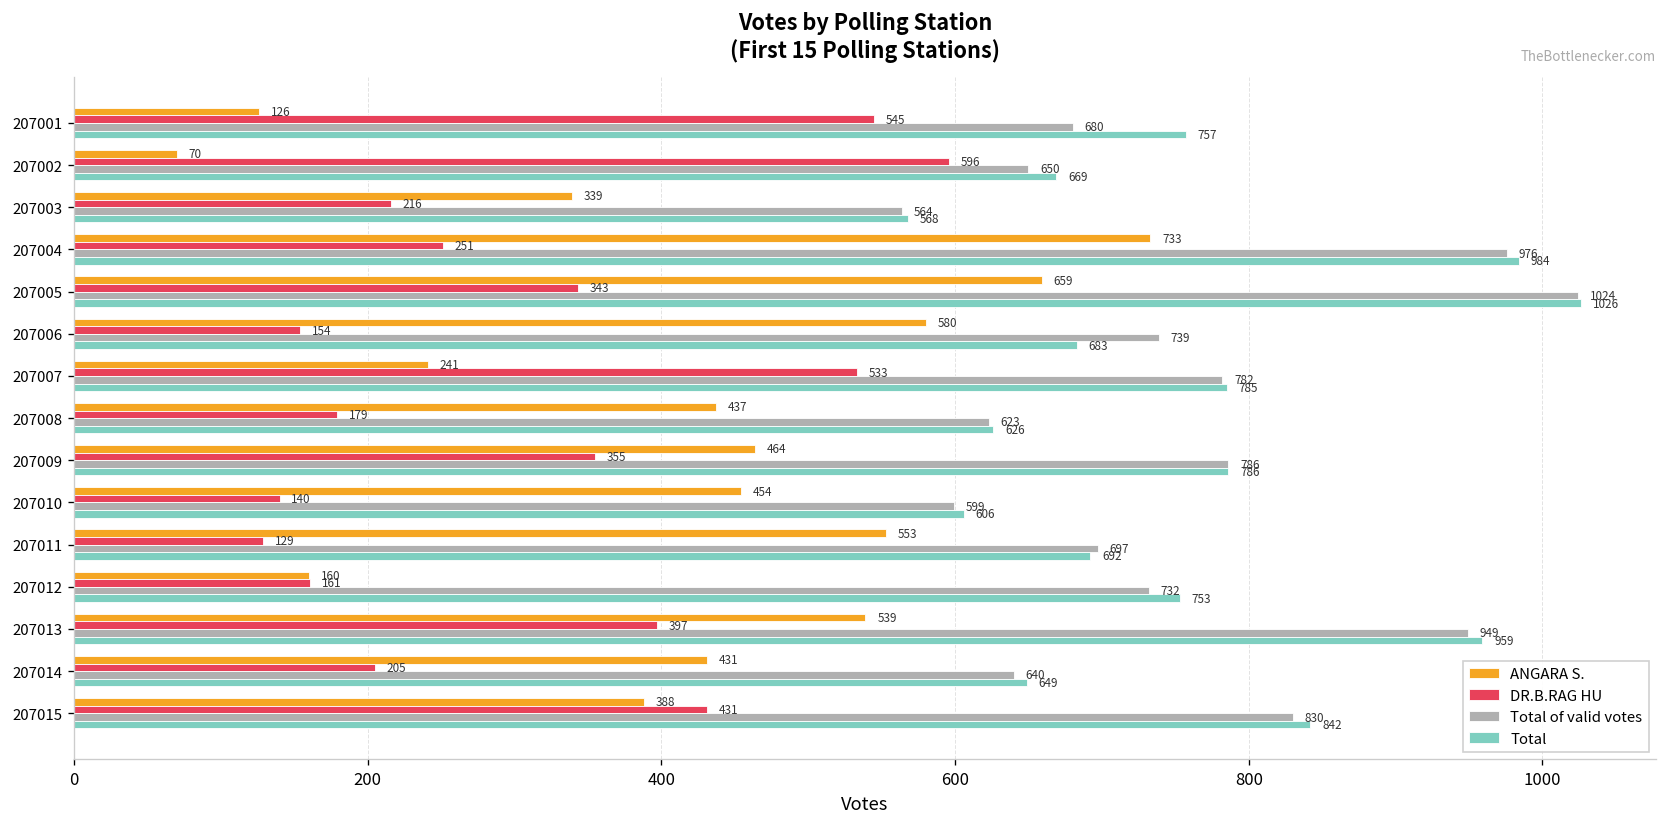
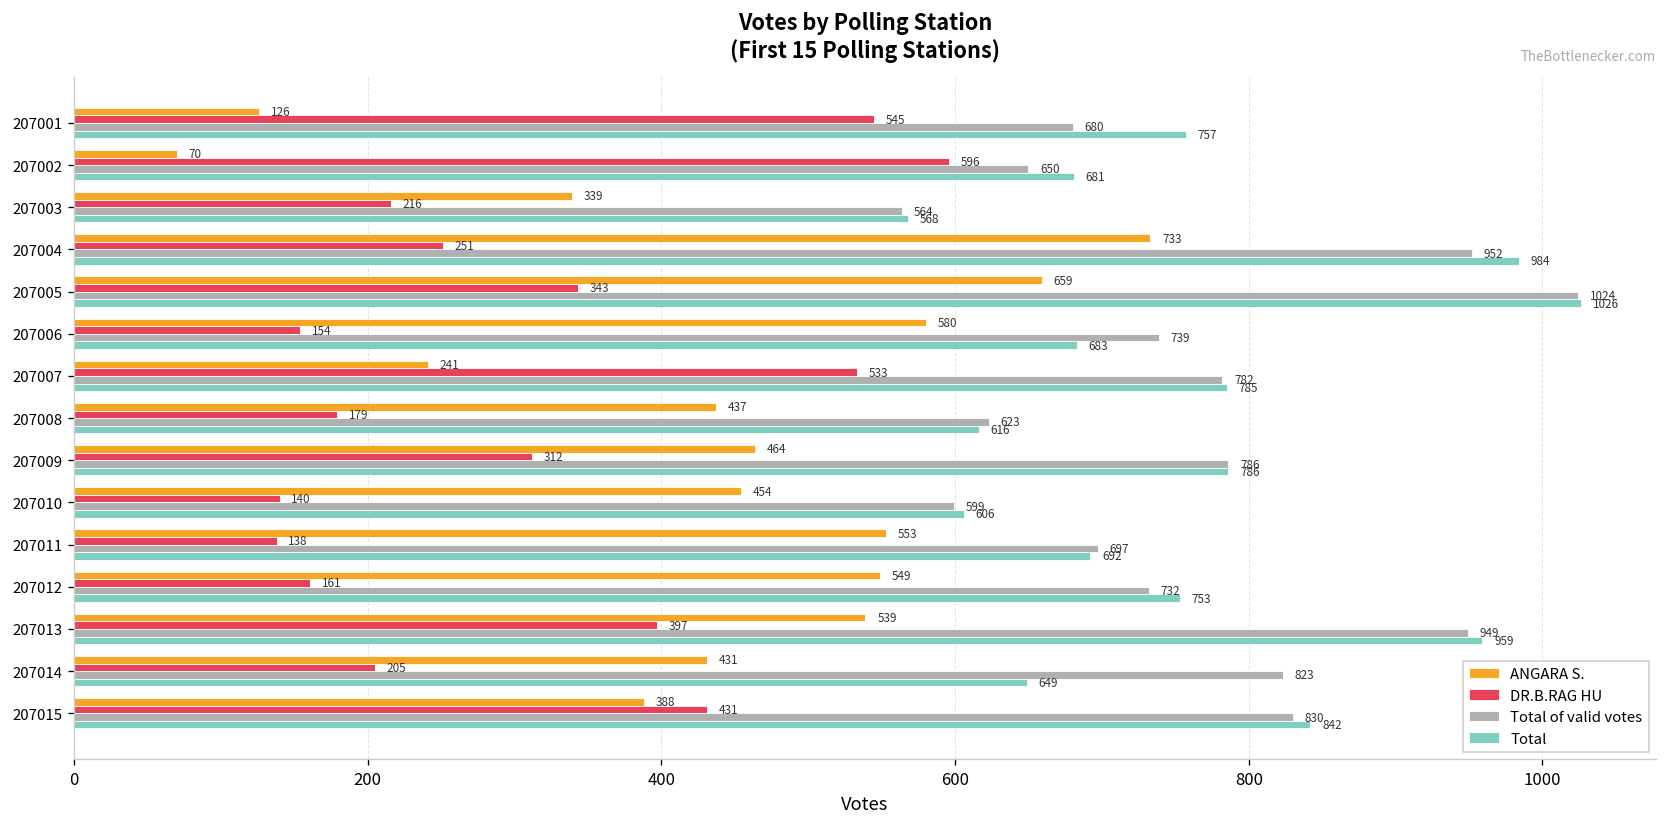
Total, 207002: 669 -> 681
Total of valid votes, 207004: 976 -> 952
Total, 207008: 626 -> 616
DR.B.RAG HU, 207009: 355 -> 312
DR.B.RAG HU, 207011: 129 -> 138
ANGARA S., 207012: 160 -> 549
Total of valid votes, 207014: 640 -> 823
